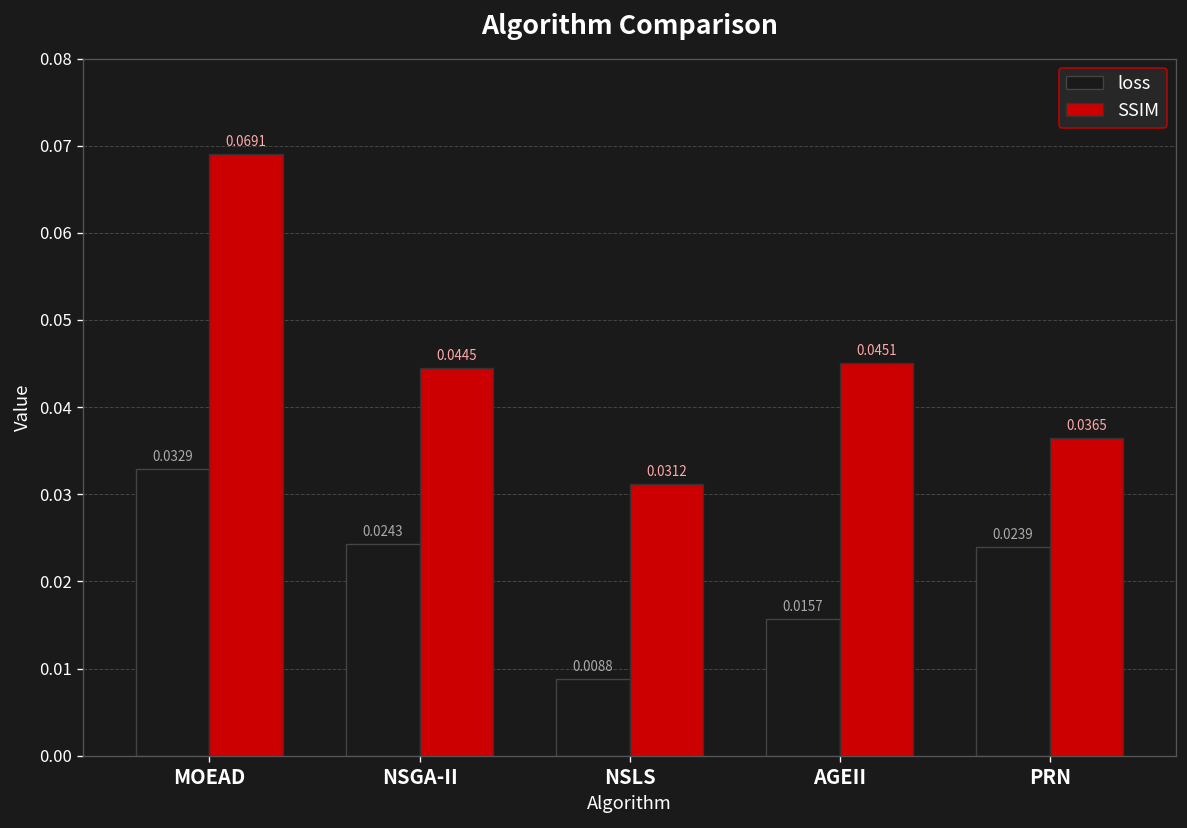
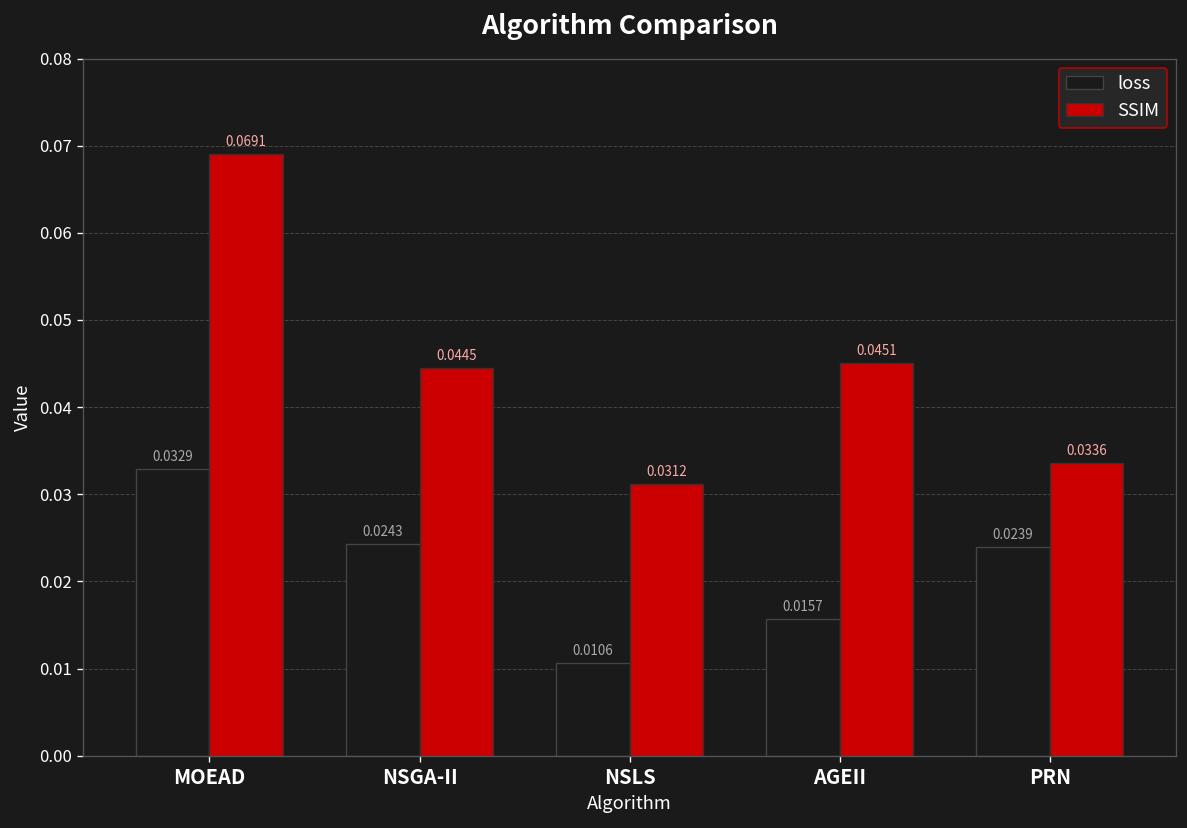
loss, NSLS: 0.0088 -> 0.0106
SSIM, PRN: 0.0365 -> 0.0336
